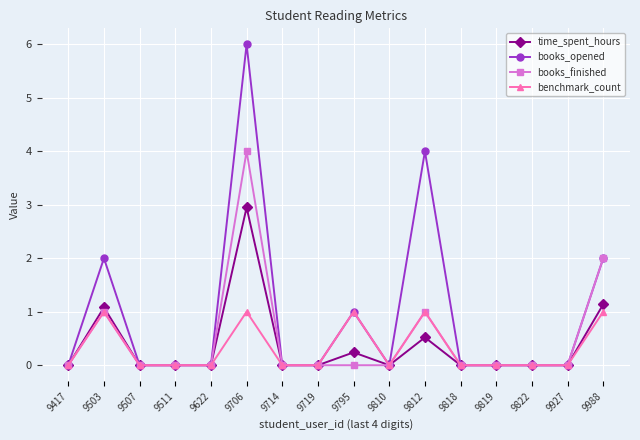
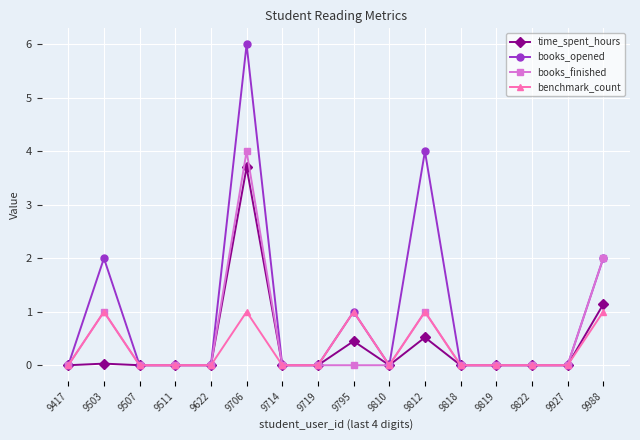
time_spent_hours, 9503: 1.1 -> 0.0
time_spent_hours, 9706: 3.0 -> 3.7
time_spent_hours, 9795: 0.2 -> 0.5
